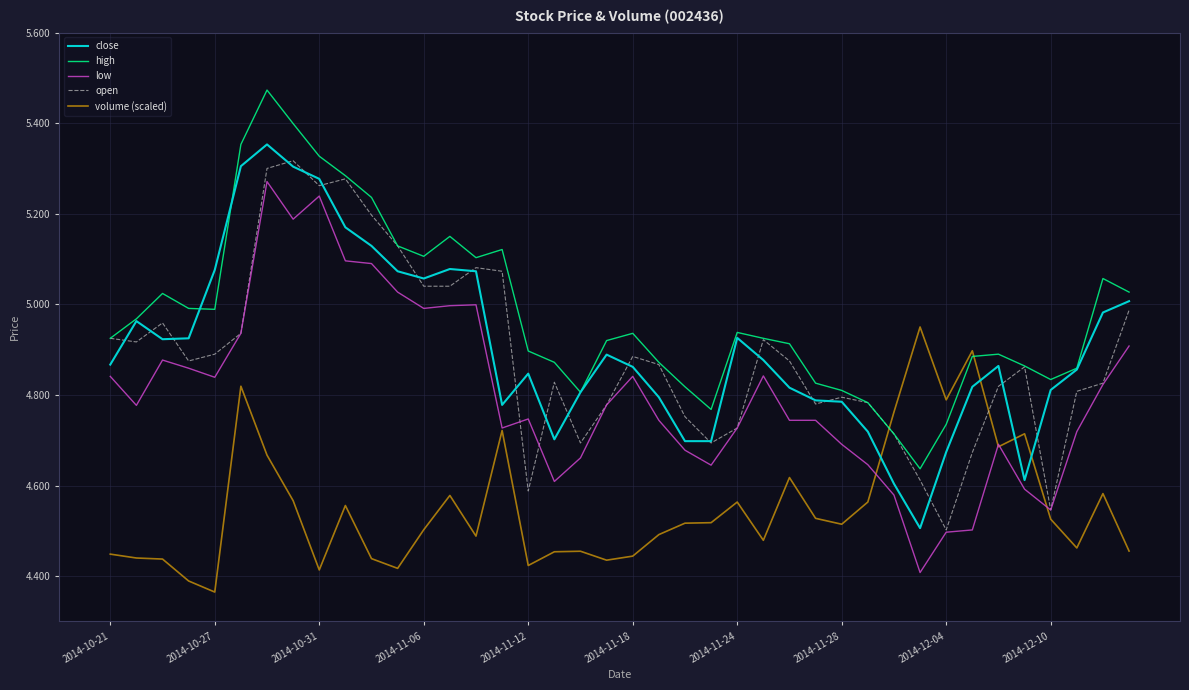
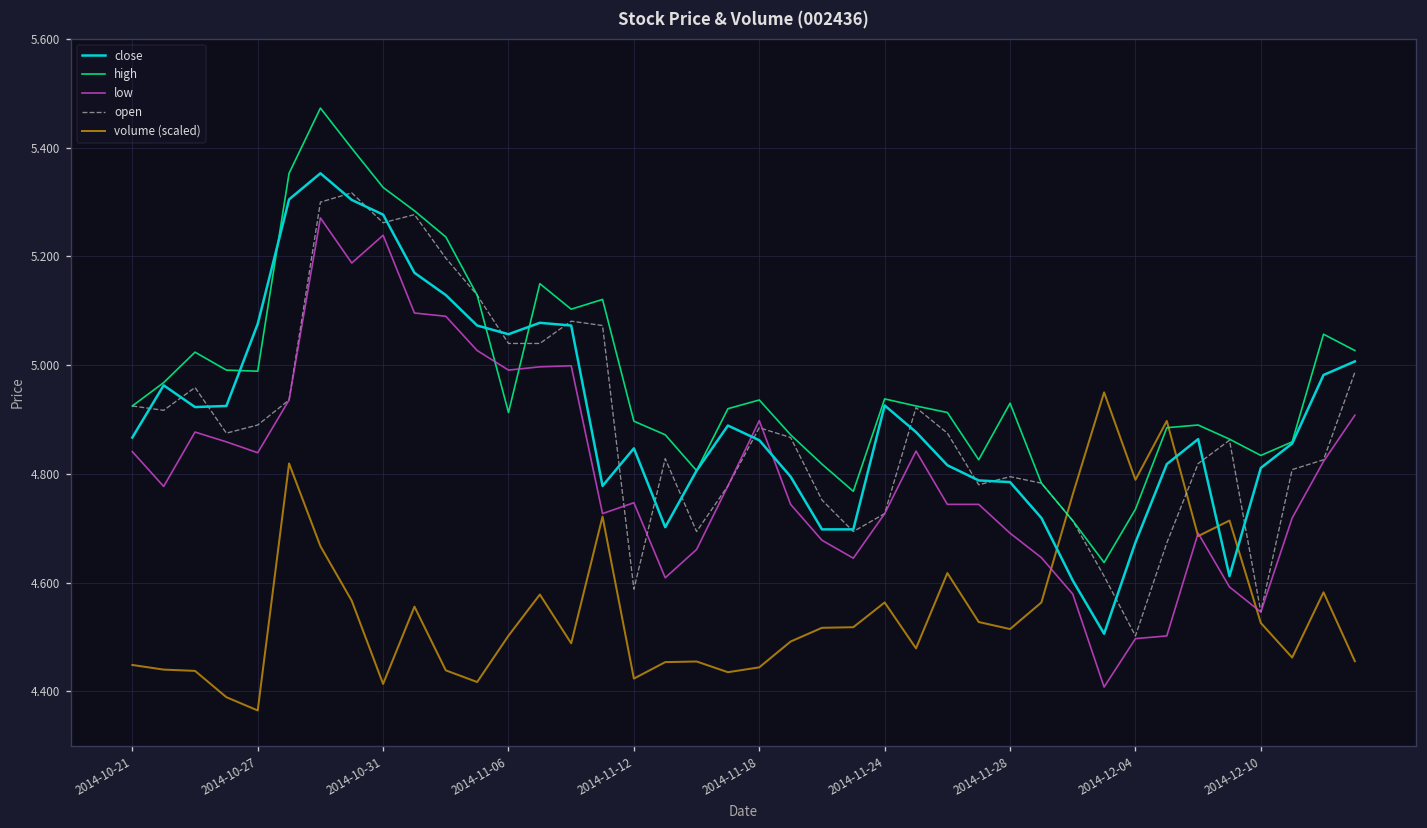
high, 2014-11-06: 5.11 -> 4.91
low, 2014-11-18: 4.84 -> 4.90
high, 2014-11-28: 4.81 -> 4.93
